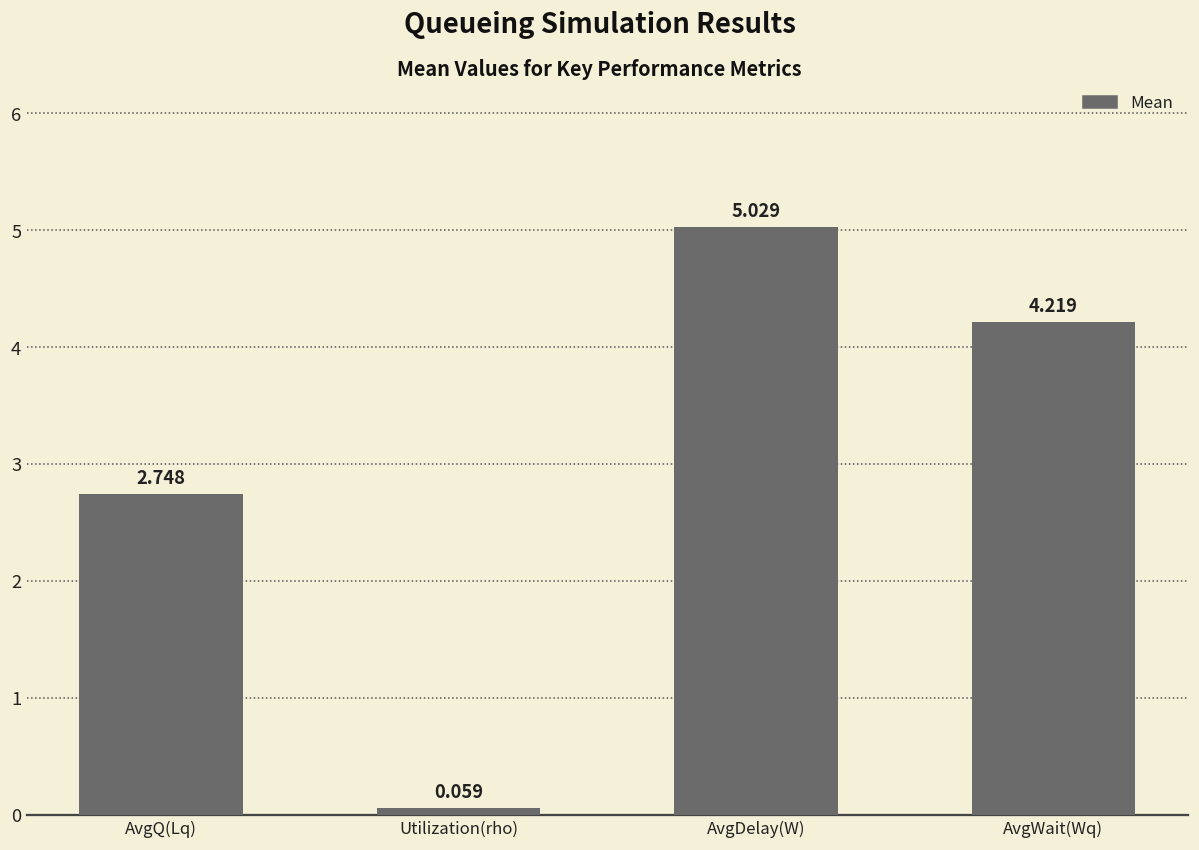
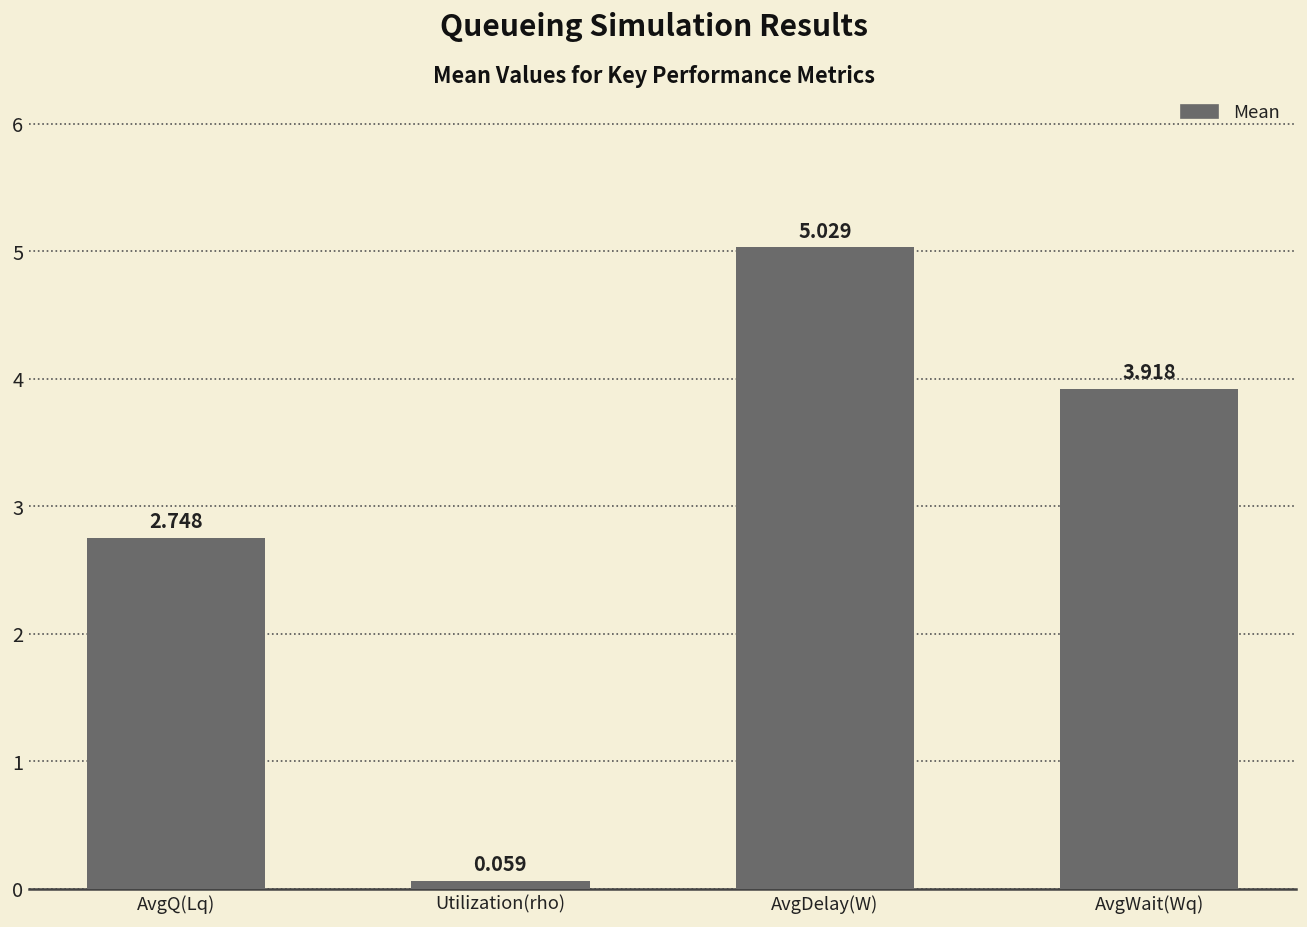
AvgWait(Wq): 4.219 -> 3.918
